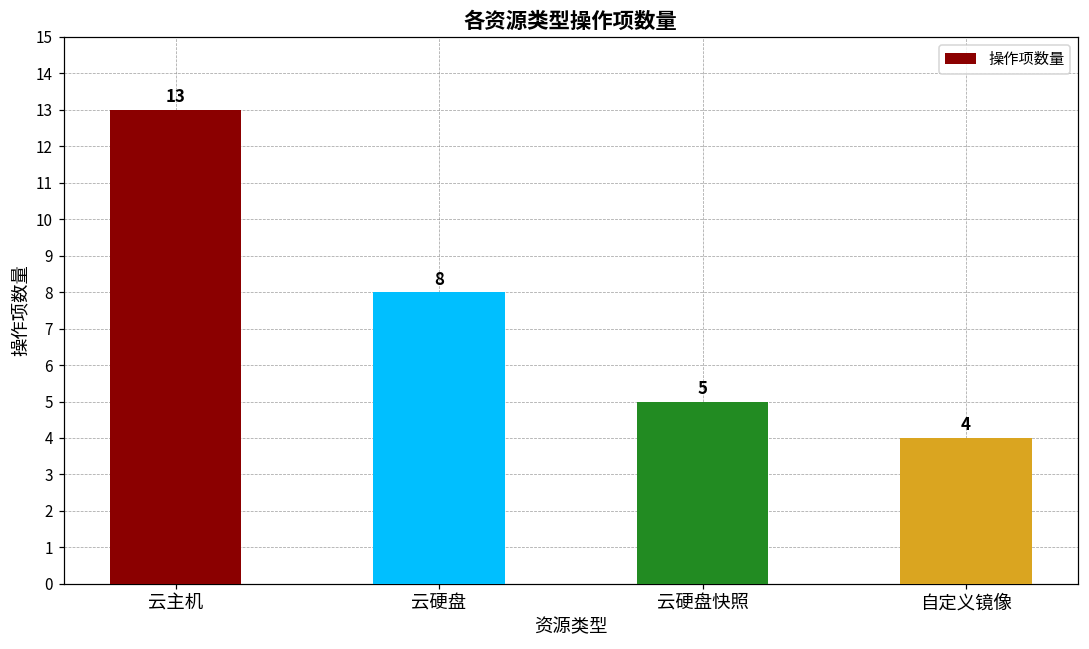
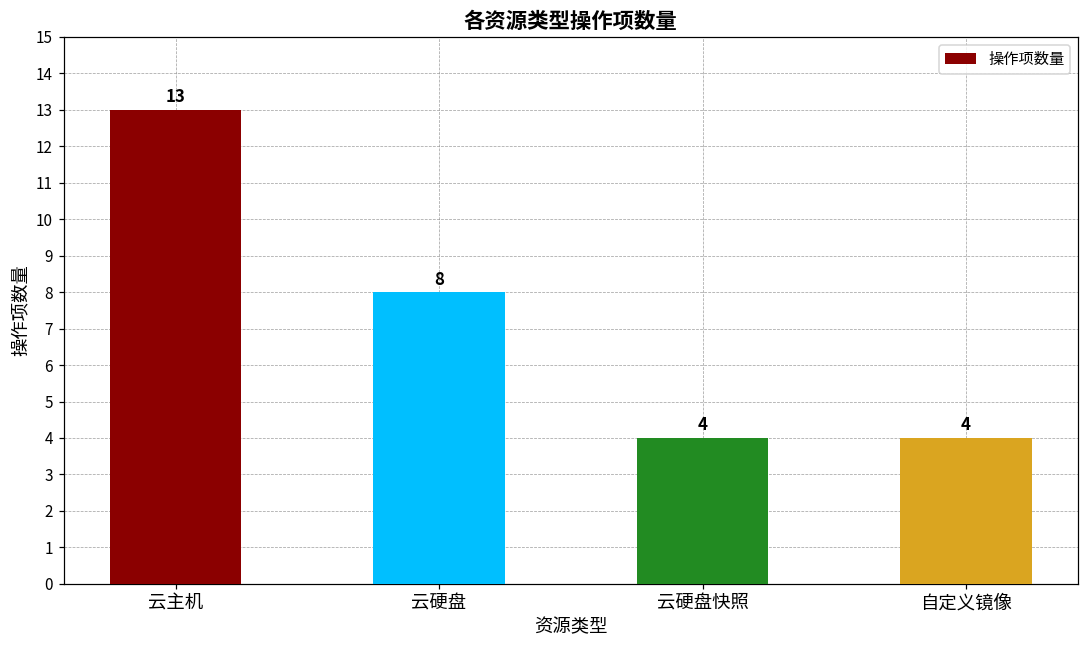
云硬盘快照: 5 -> 4
